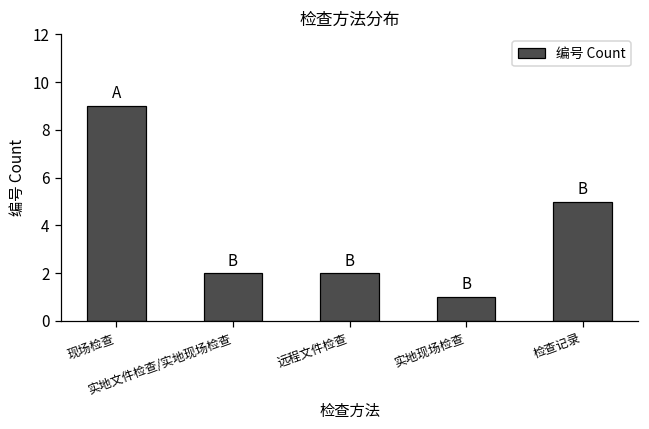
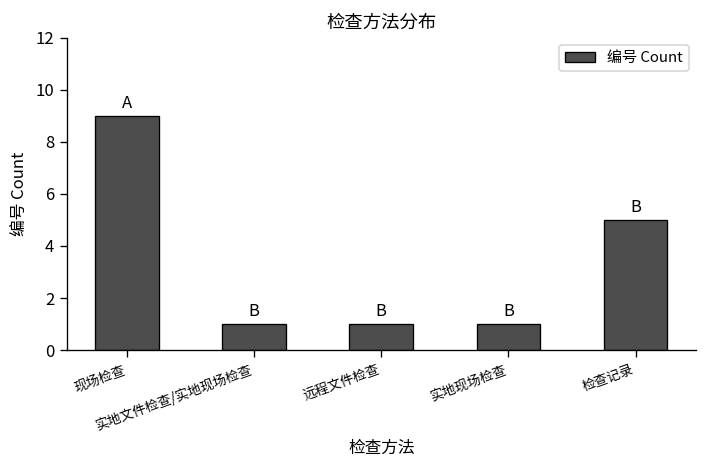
实地文件检查/实地现场检查: 2 -> 1
远程文件检查: 2 -> 1
